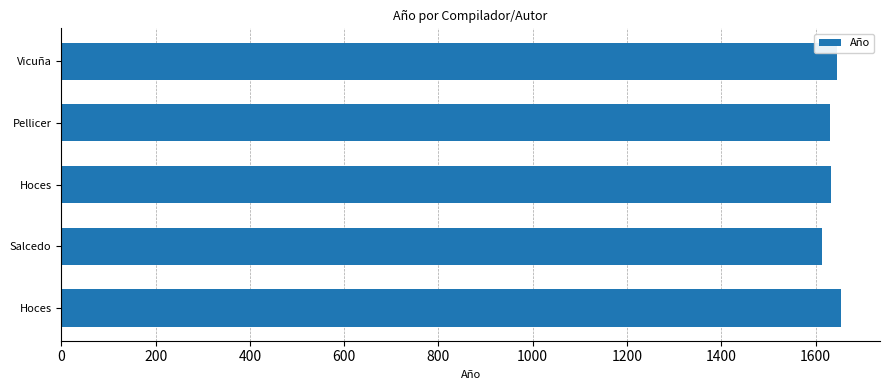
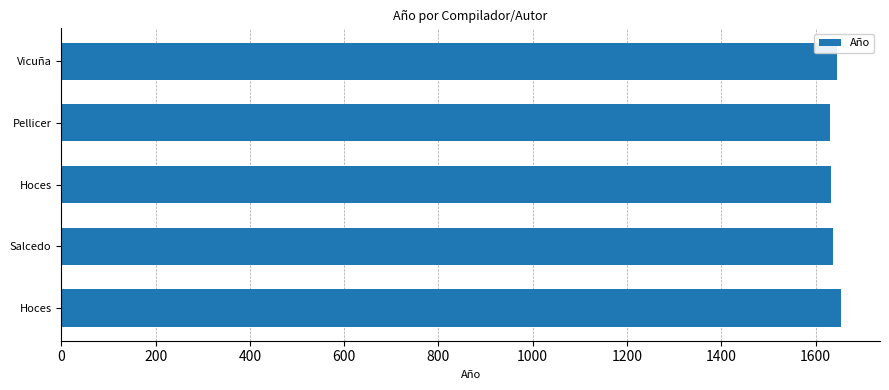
Salcedo: 1610 -> 1640
